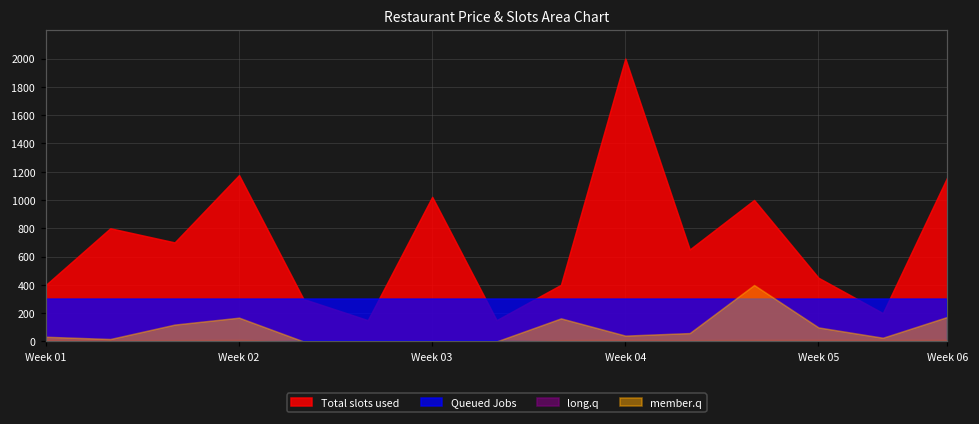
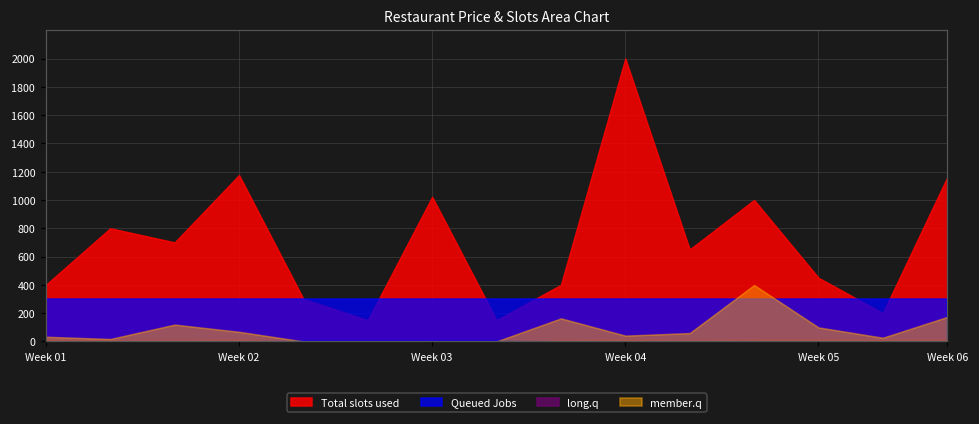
member.q, Week 02: 170 -> 70
